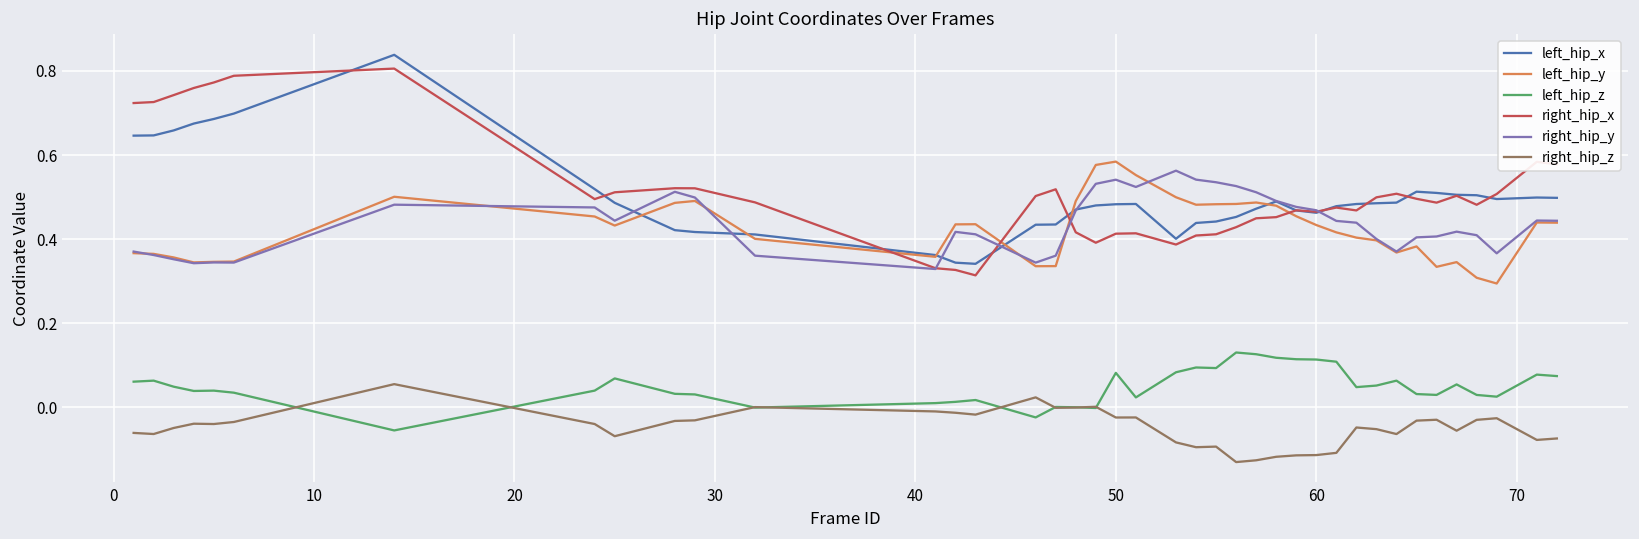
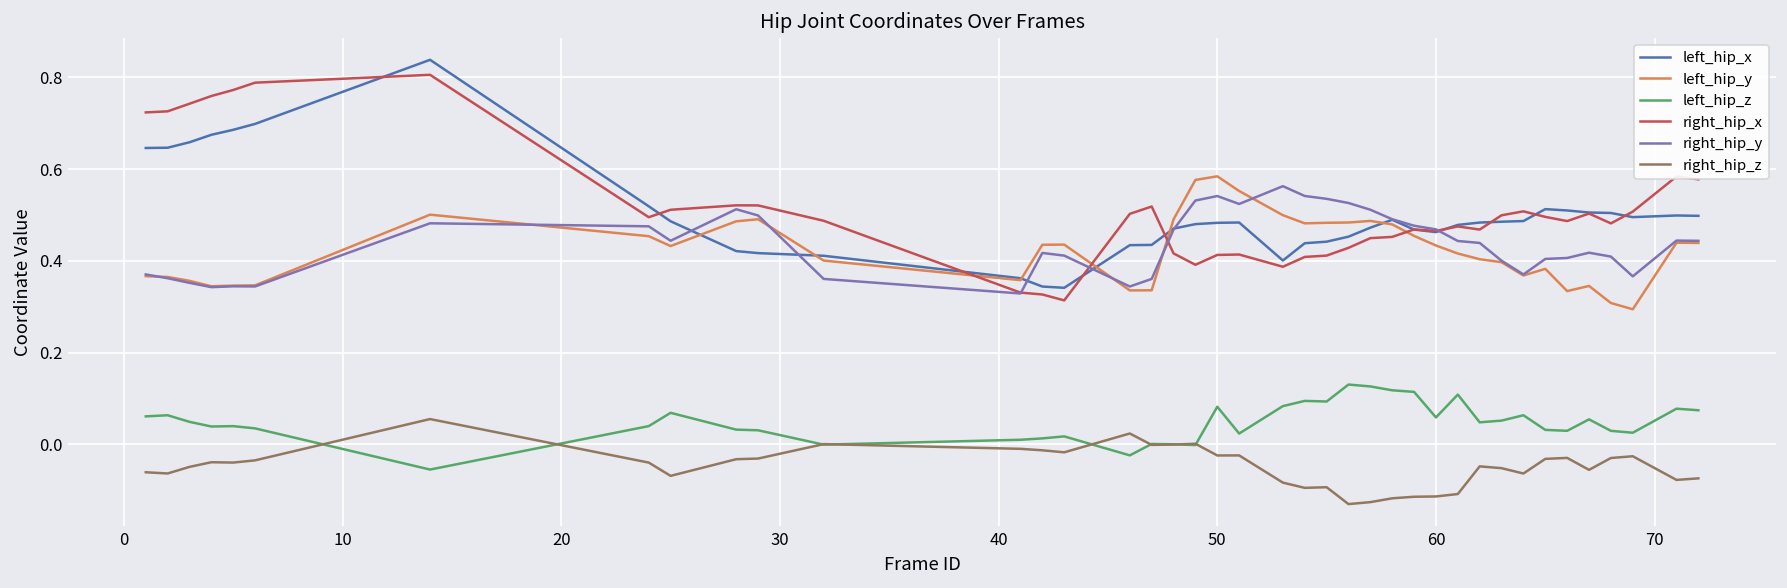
left_hip_z, 60: 0.11 -> 0.06
